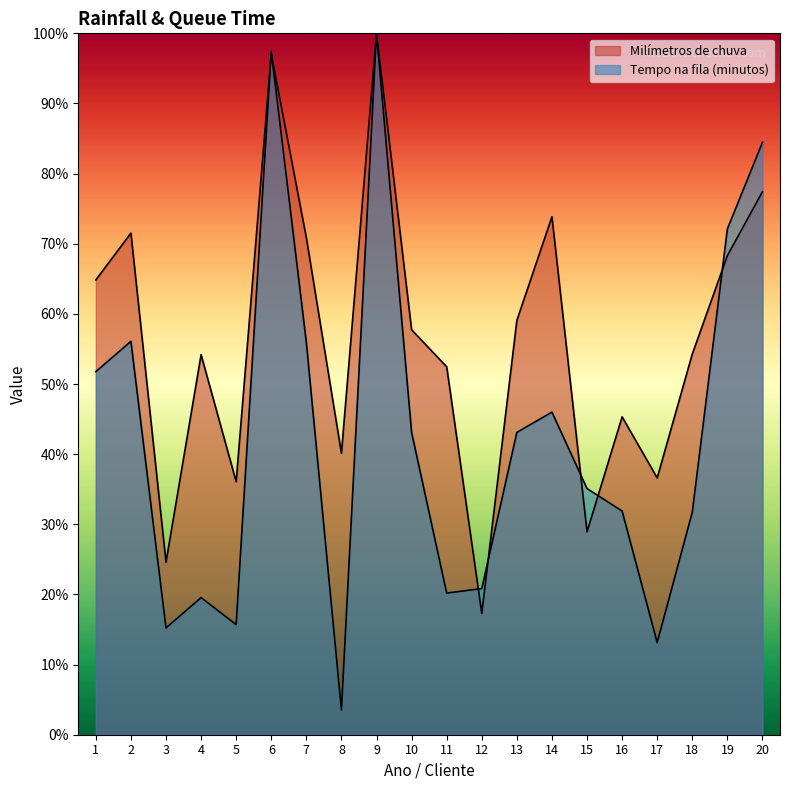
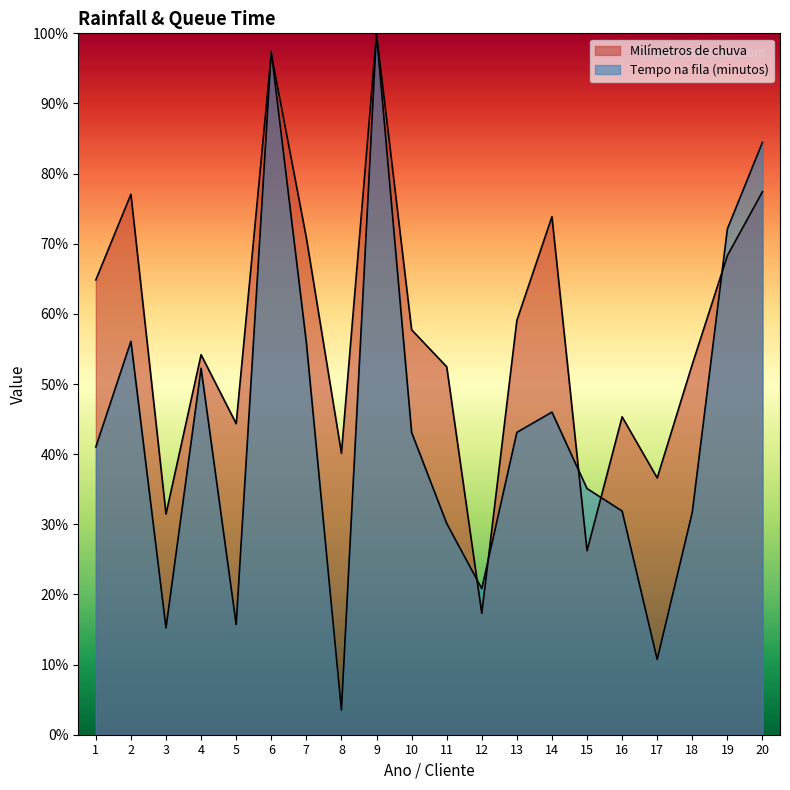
Tempo na fila (minutos), 1: 52% -> 41%
Milímetros de chuva, 2: 72% -> 77%
Milímetros de chuva, 3: 25% -> 31%
Tempo na fila (minutos), 4: 20% -> 52%
Milímetros de chuva, 5: 36% -> 44%
Tempo na fila (minutos), 11: 20% -> 30%
Milímetros de chuva, 15: 29% -> 26%
Tempo na fila (minutos), 17: 13% -> 11%
Milímetros de chuva, 18: 54% -> 53%
